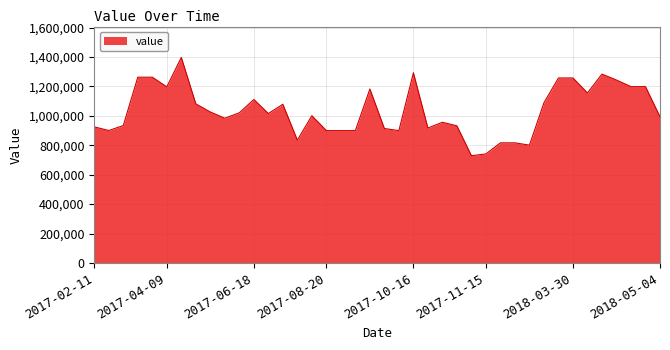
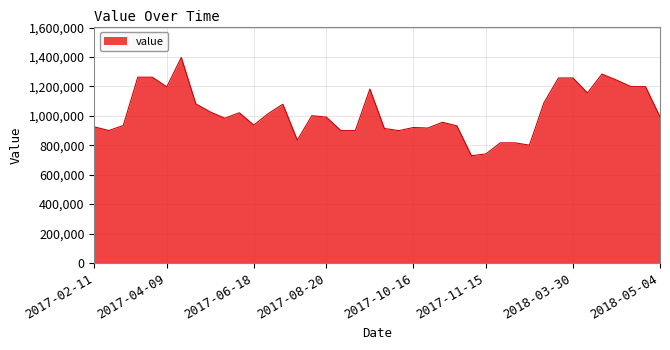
2017-06-18: 1,110,000 -> 940,000
2017-08-20: 900,000 -> 990,000
2017-10-16: 1,290,000 -> 920,000
